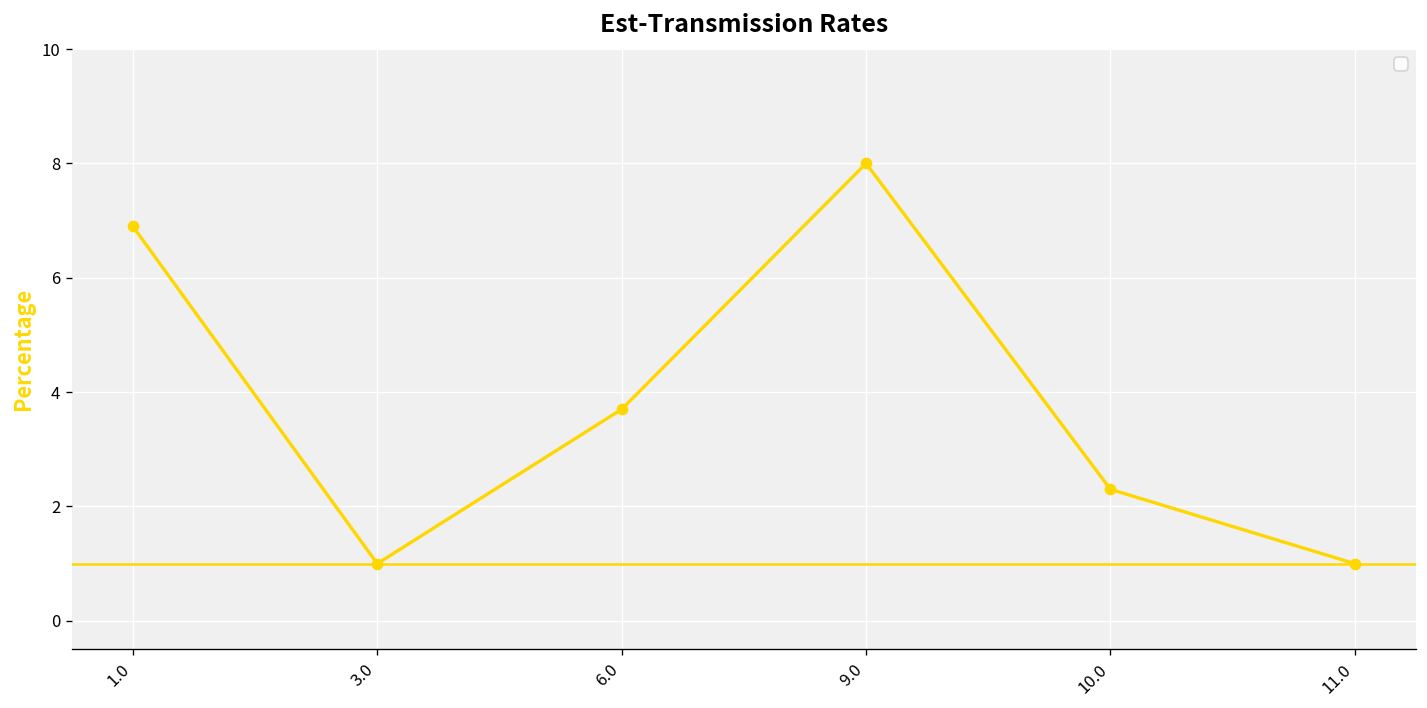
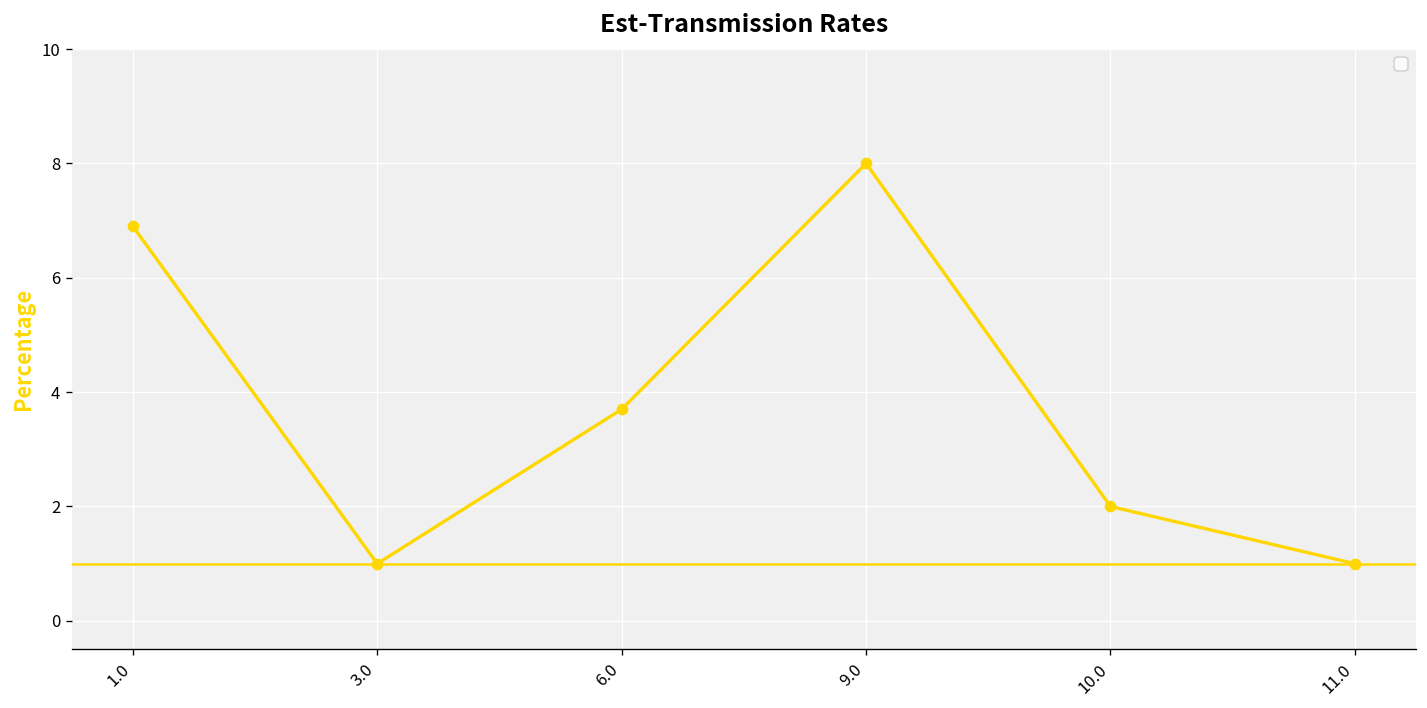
10.0: 2.3 -> 2.0
